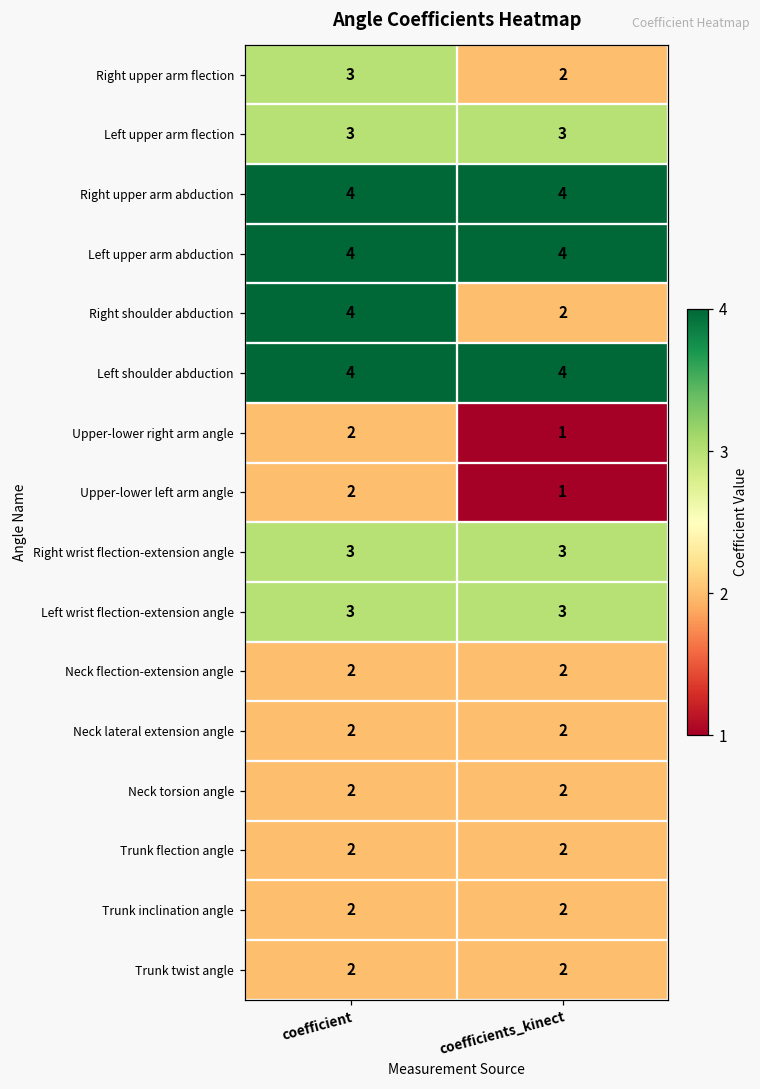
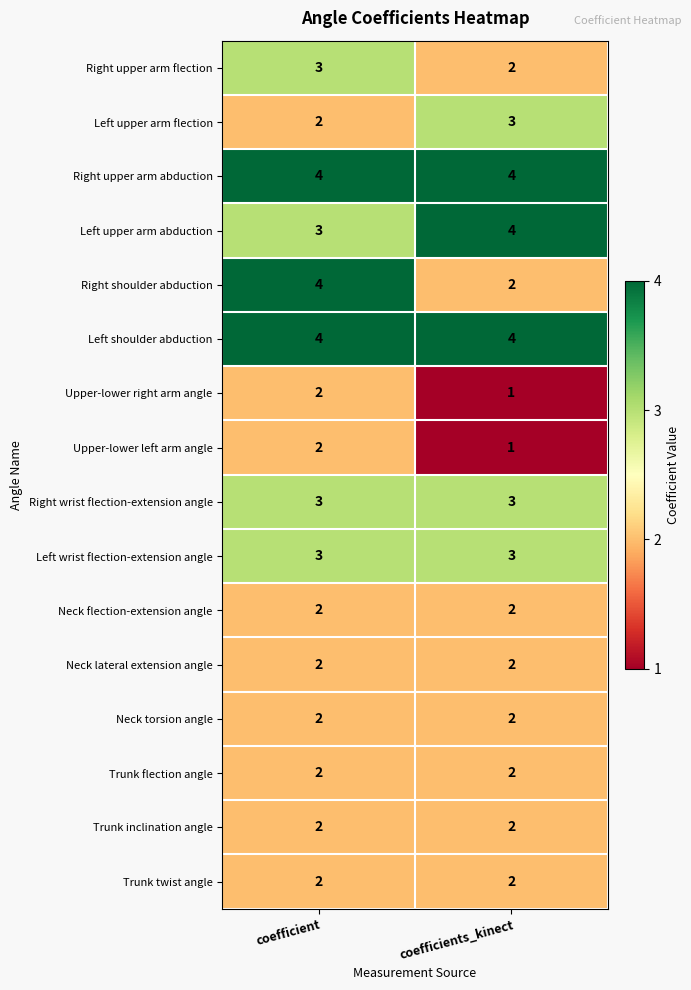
Left upper arm flection, coefficient: 3 -> 2
Left upper arm abduction, coefficient: 4 -> 3
